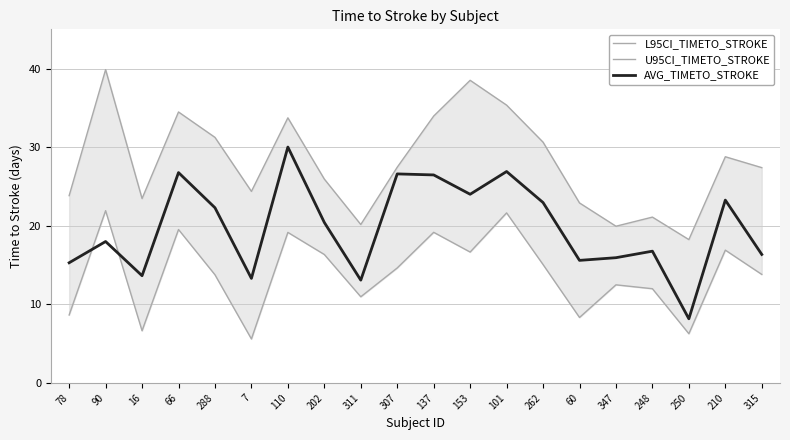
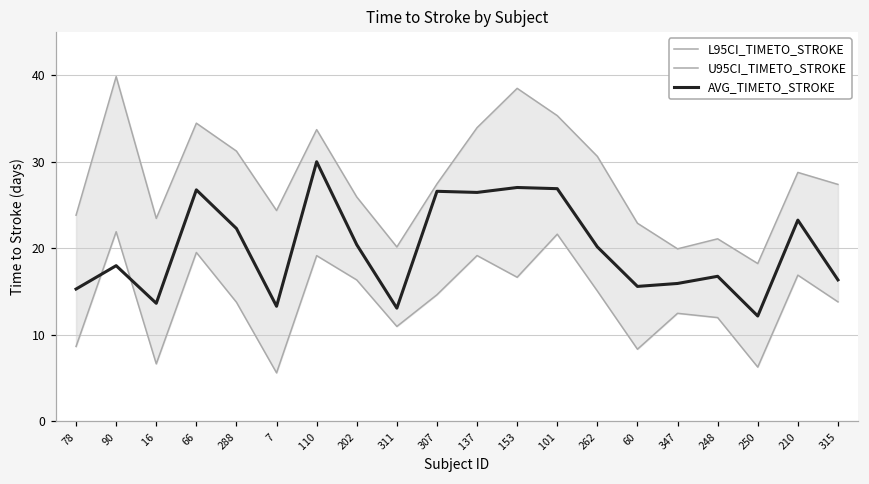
AVG_TIMETO_STROKE, 153: 24 -> 27
AVG_TIMETO_STROKE, 262: 23 -> 20
AVG_TIMETO_STROKE, 250: 8 -> 12
